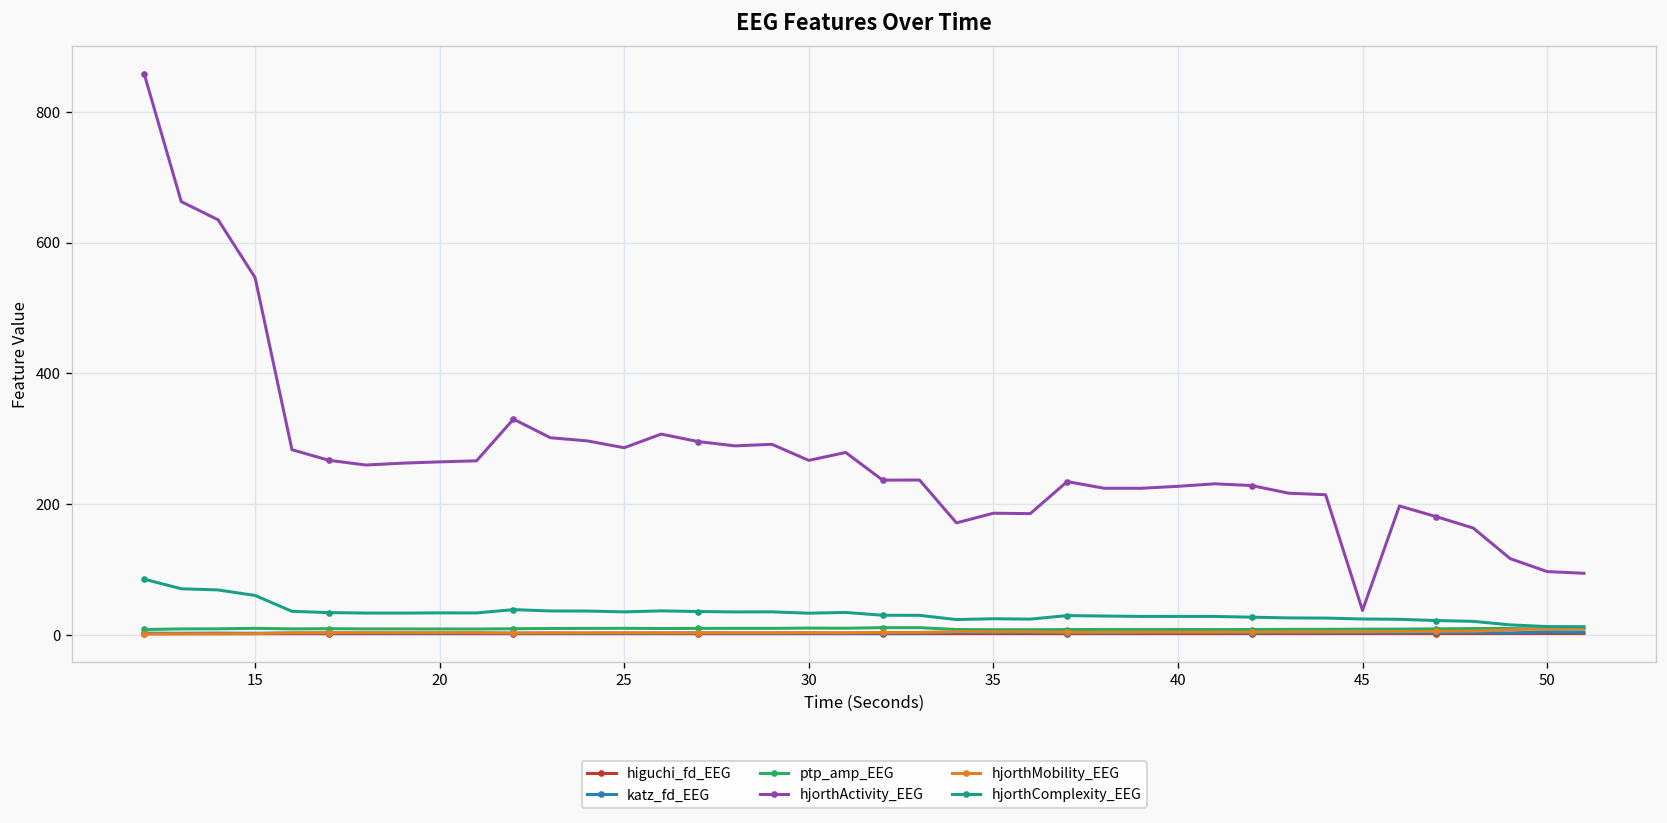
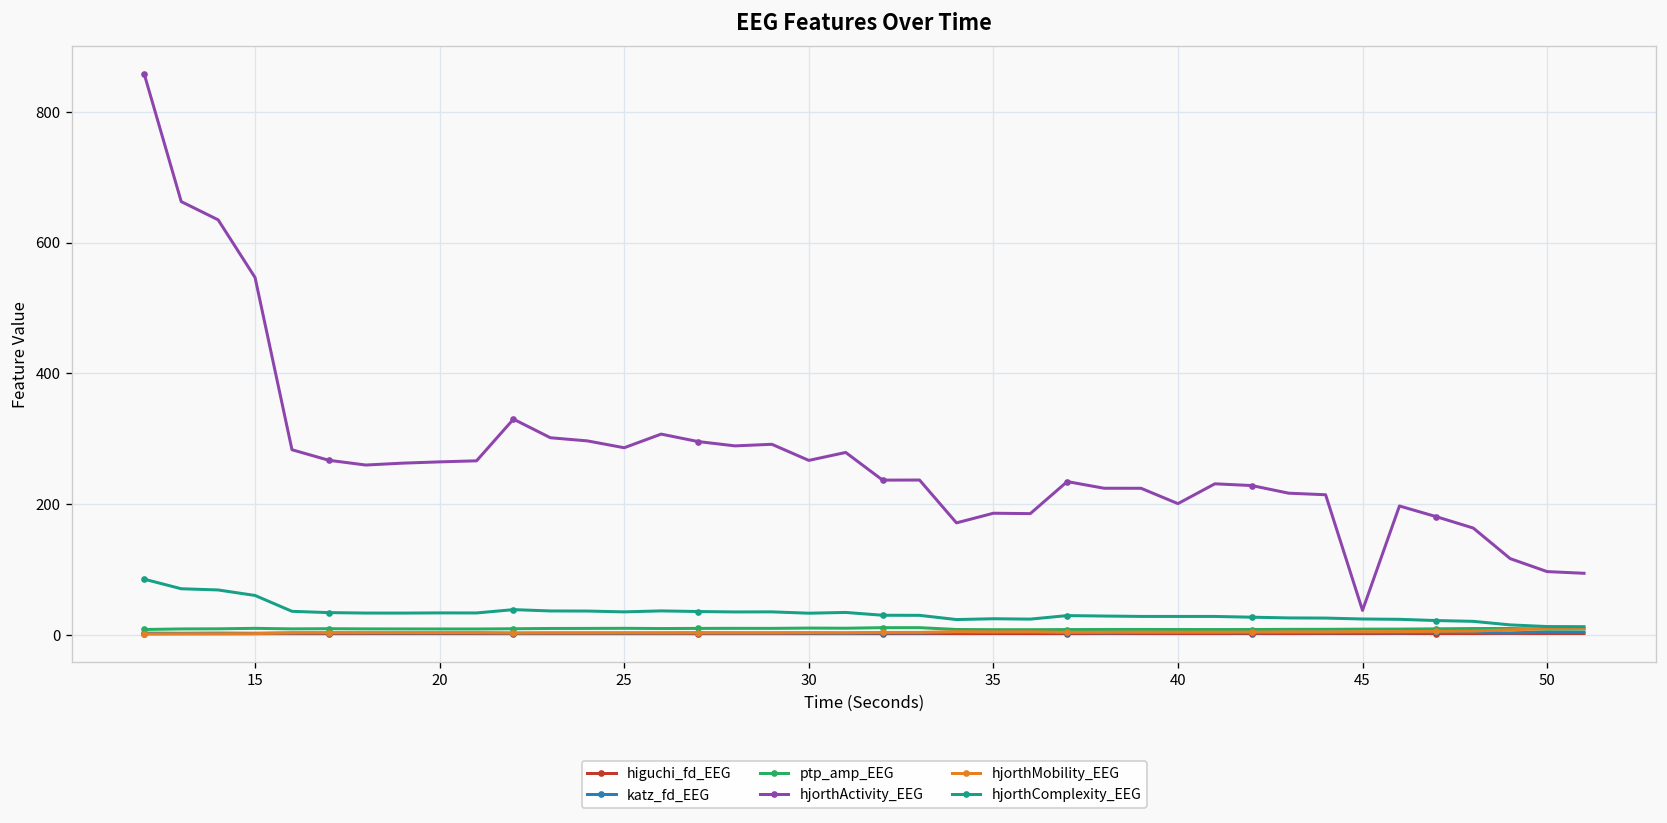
hjorthActivity_EEG, 40: 230 -> 200
